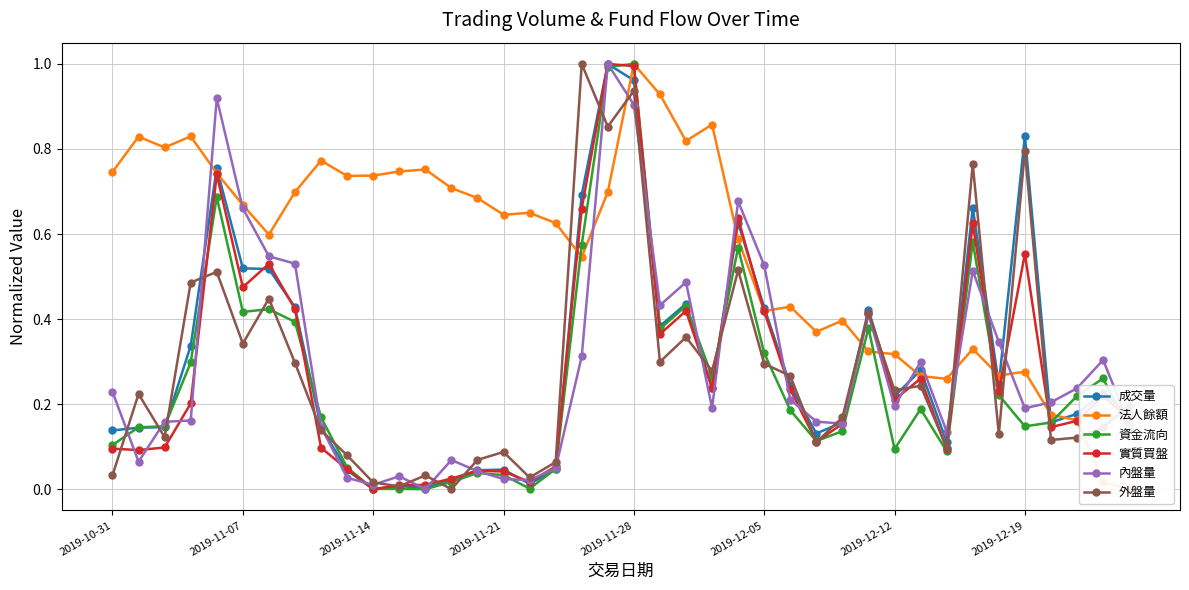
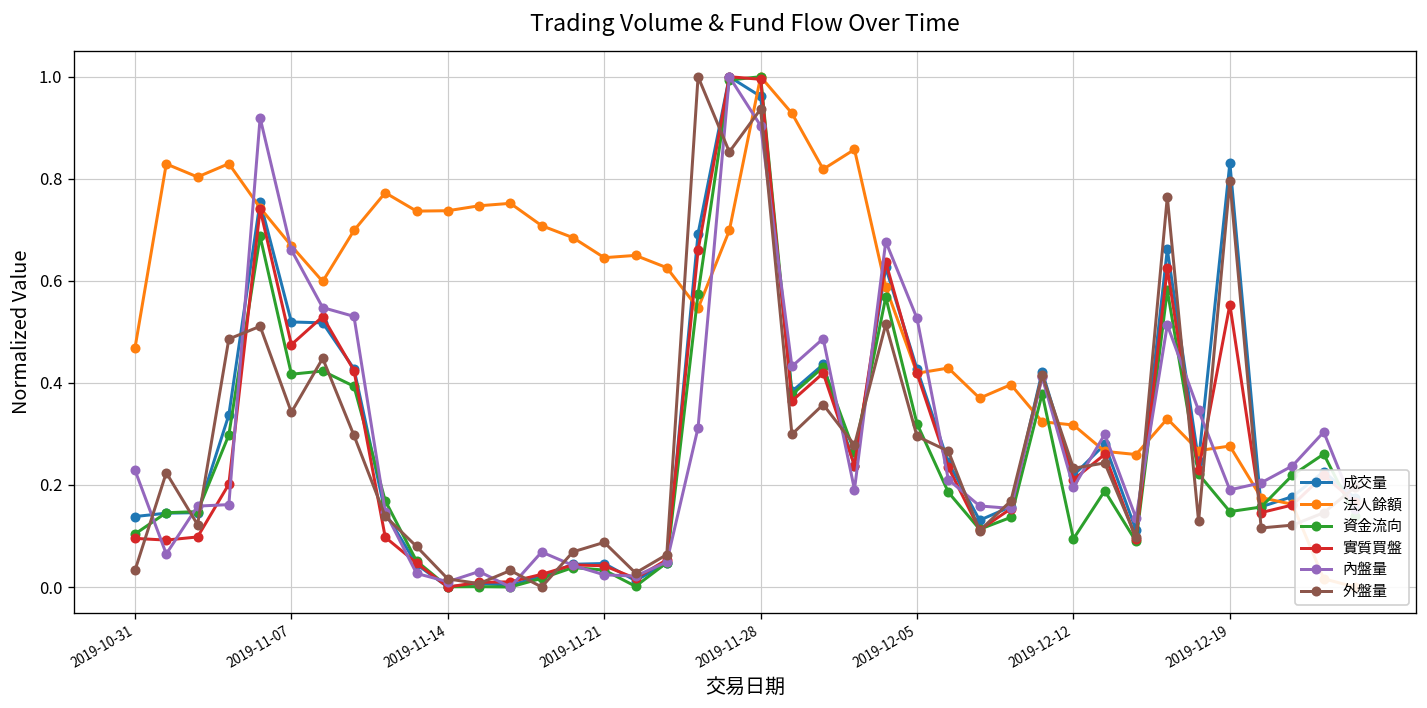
法人餘額, 2019-10-31: 0.75 -> 0.47
